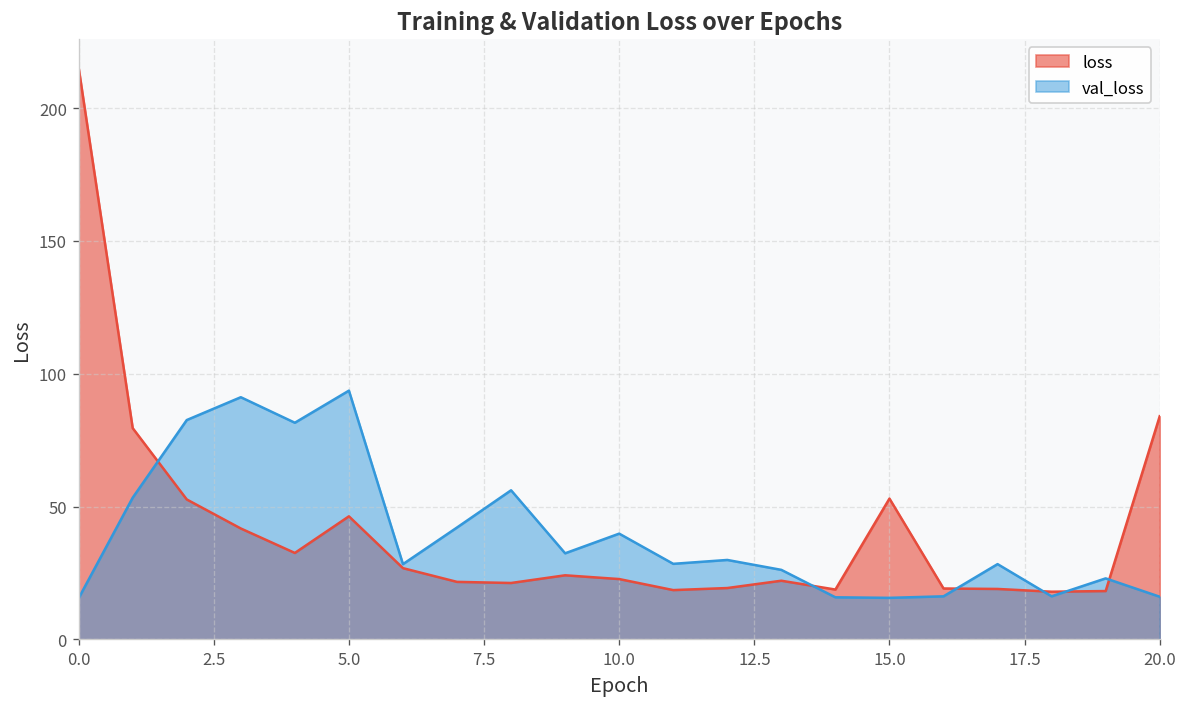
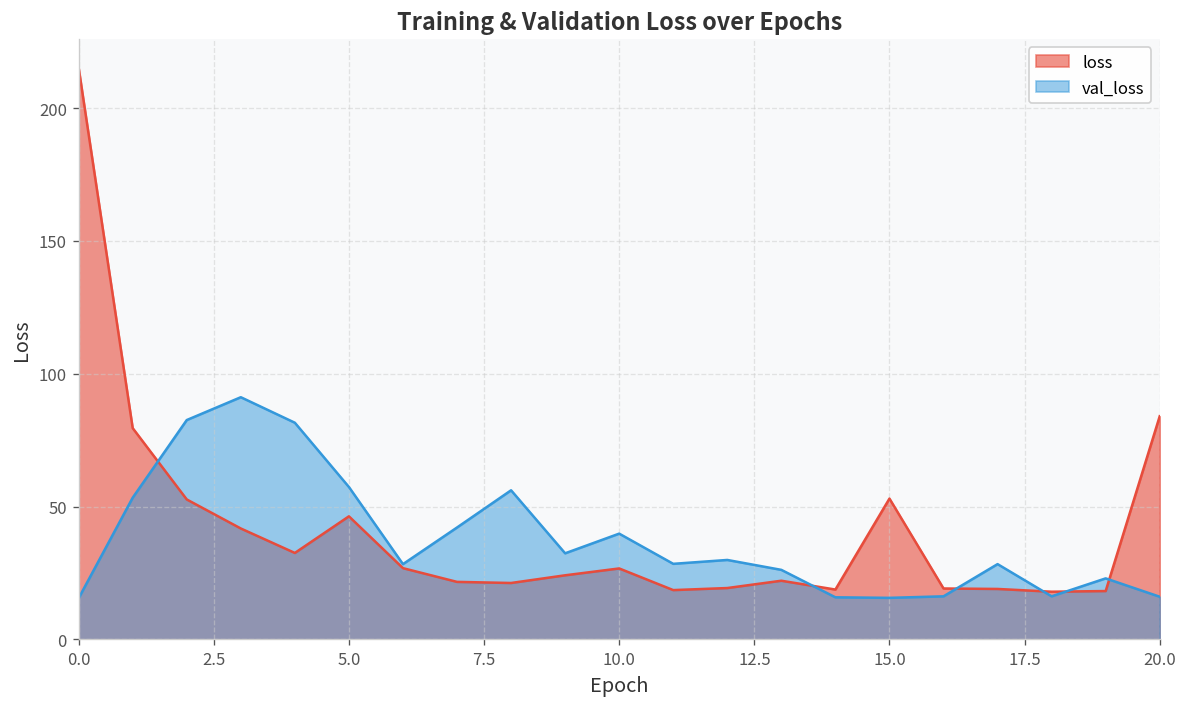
val_loss, 5.0: 94 -> 57
loss, 10.0: 23 -> 27
